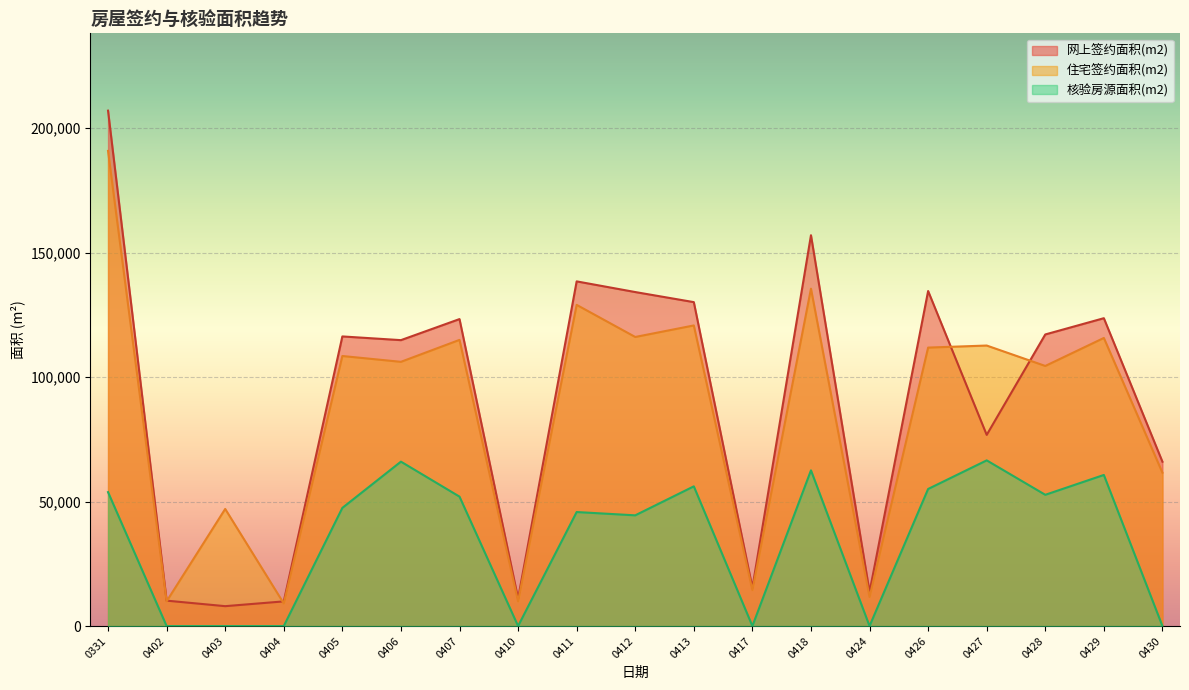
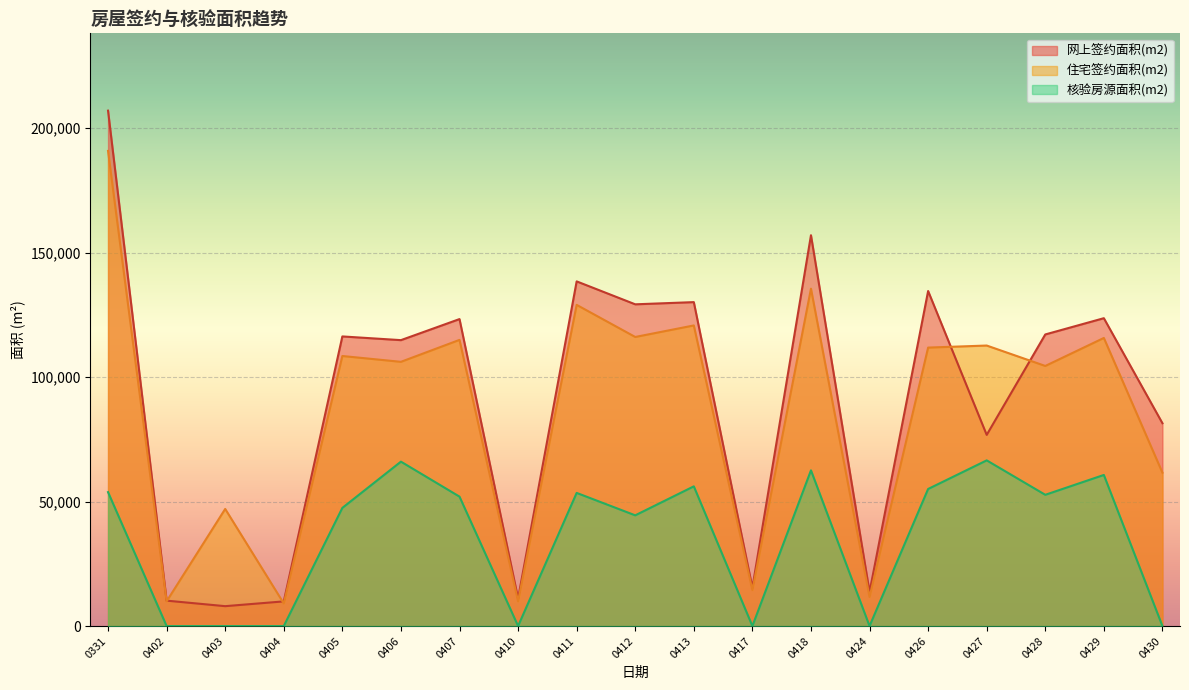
核验房源面积(m2), 0411: 46,000 -> 53,000
网上签约面积(m2), 0412: 134,000 -> 129,000
网上签约面积(m2), 0430: 66,000 -> 81,000
